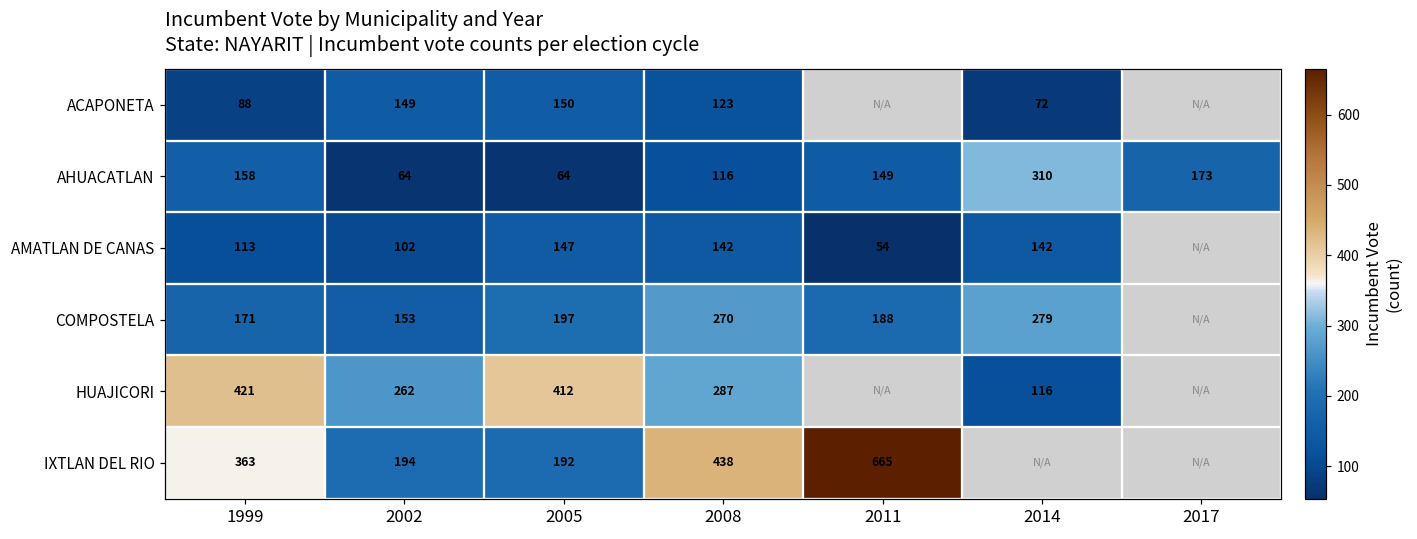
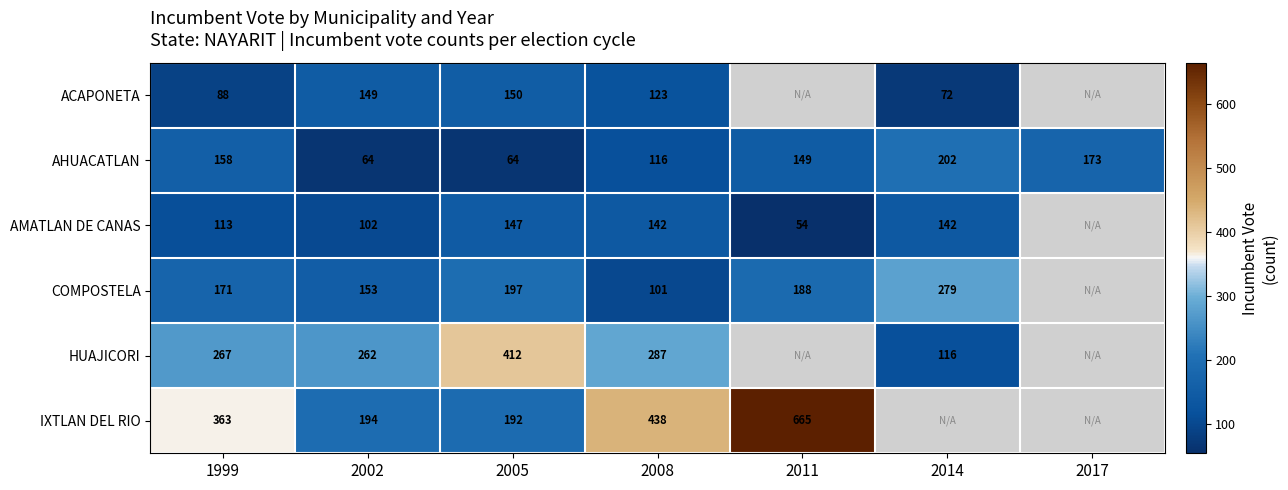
AHUACATLAN, 2014: 310 -> 202
COMPOSTELA, 2008: 270 -> 101
HUAJICORI, 1999: 421 -> 267
